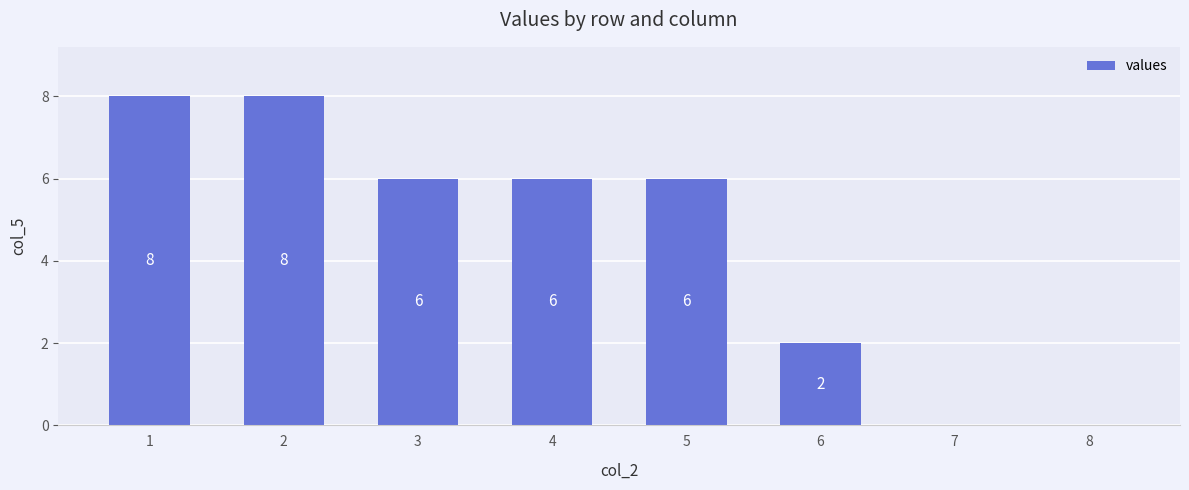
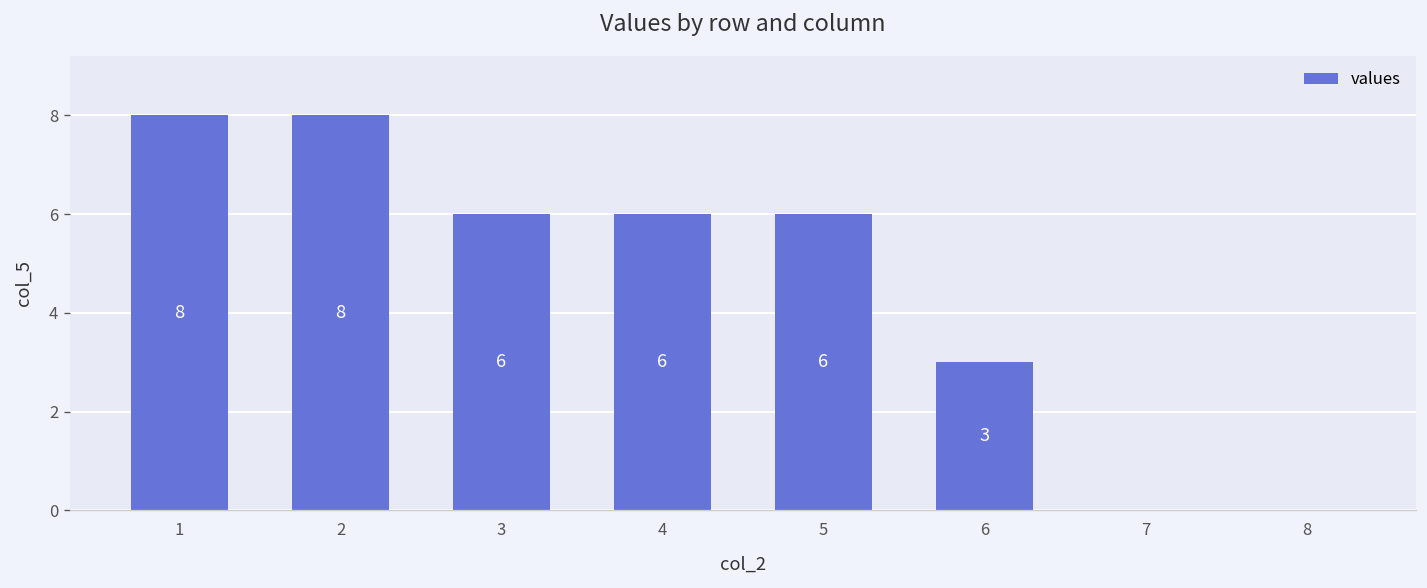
6: 2 -> 3
